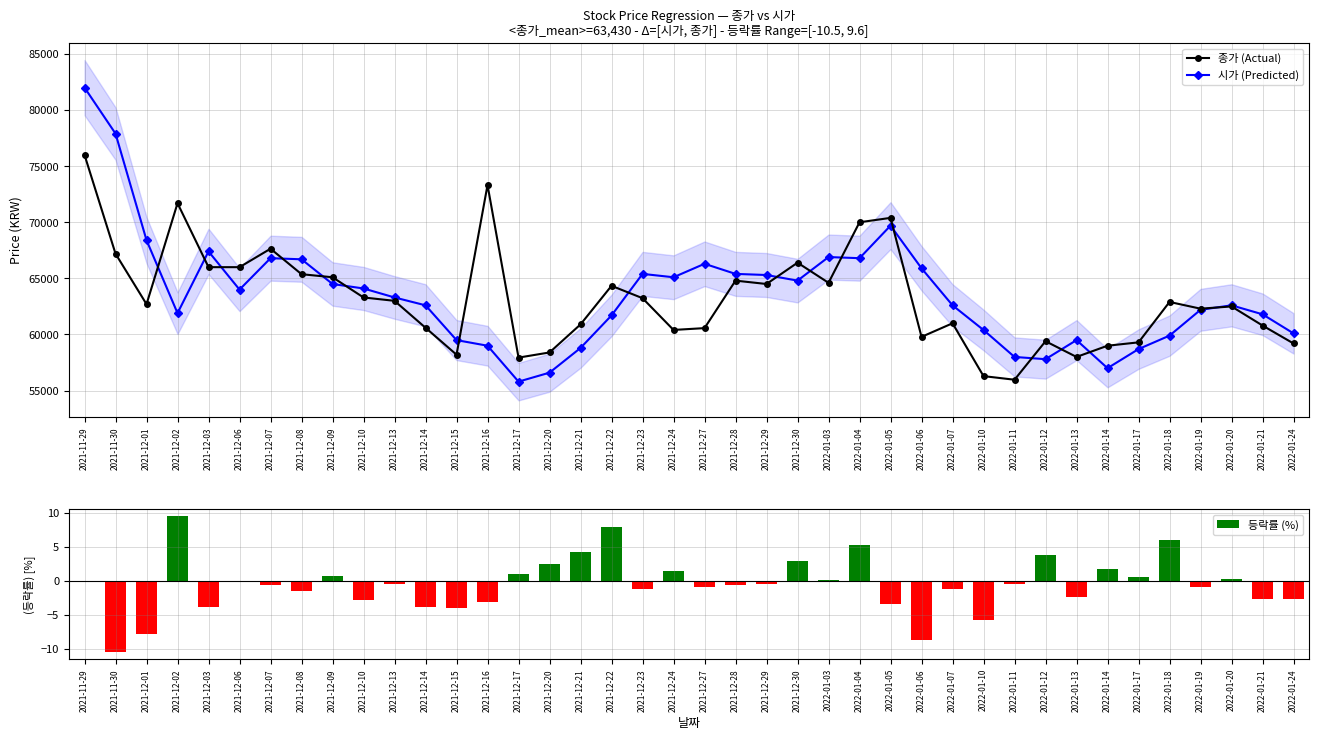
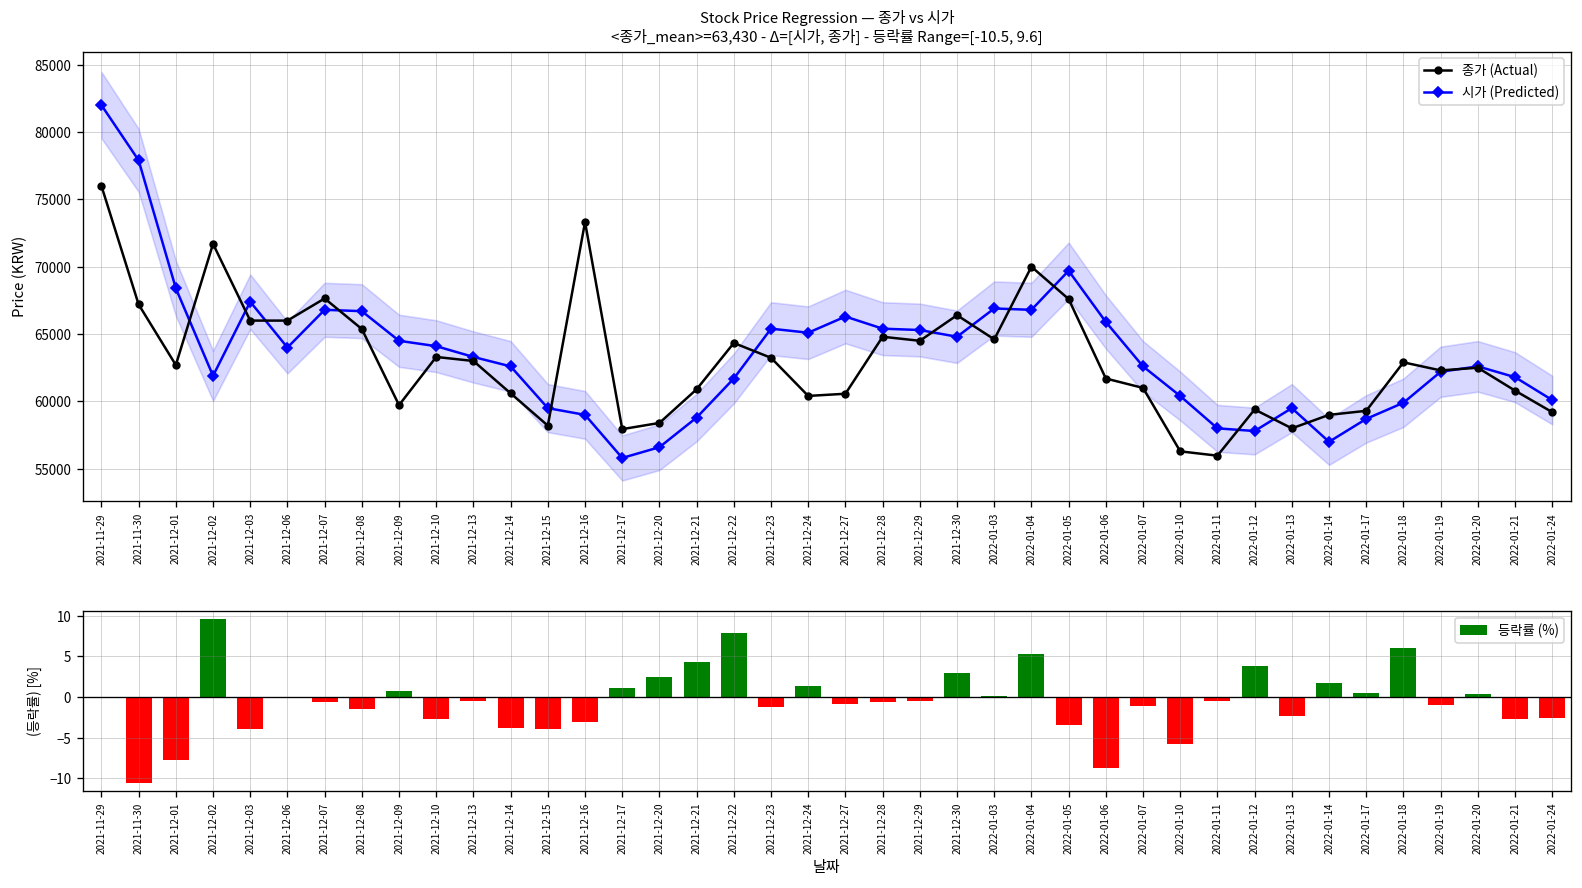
Stock Price Regression — 종가 vs 시가 <종가_mean>=63,430 - Δ=[시가, 종가] - 등락률 Range=[-10.5, 9.6], 종가 (Actual), 2021-12-09: 65100 -> 59700
Stock Price Regression — 종가 vs 시가 <종가_mean>=63,430 - Δ=[시가, 종가] - 등락률 Range=[-10.5, 9.6], 종가 (Actual), 2022-01-05: 70400 -> 67600
Stock Price Regression — 종가 vs 시가 <종가_mean>=63,430 - Δ=[시가, 종가] - 등락률 Range=[-10.5, 9.6], 종가 (Actual), 2022-01-06: 59800 -> 61700
